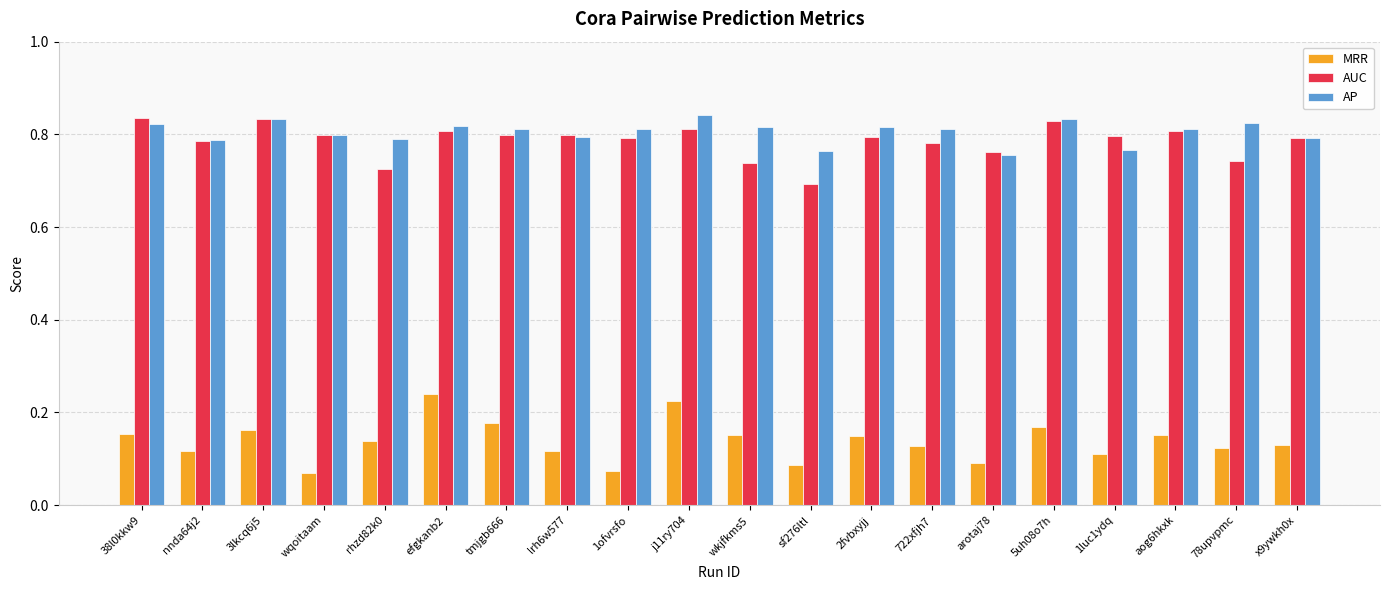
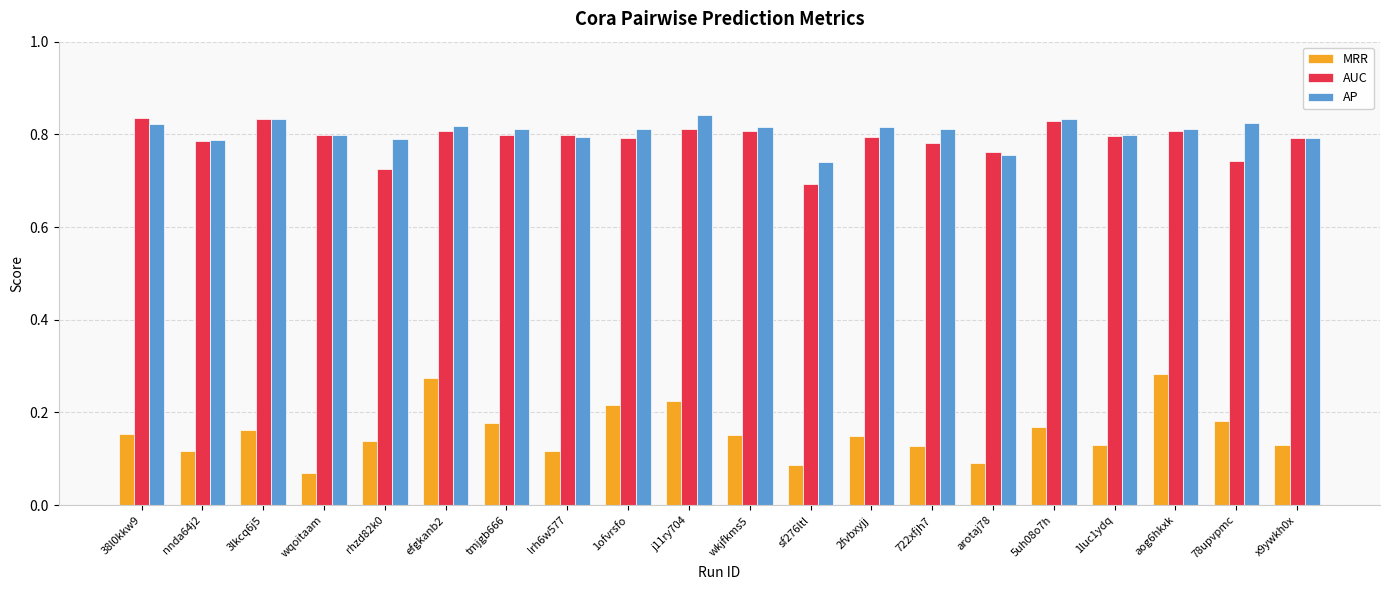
MRR, efgkanb2: 0.24 -> 0.28
MRR, 1ofvrsfo: 0.07 -> 0.22
AUC, wkjfkms5: 0.74 -> 0.81
AP, sf276ltl: 0.76 -> 0.74
MRR, 1luc1ydq: 0.11 -> 0.13
AP, 1luc1ydq: 0.77 -> 0.80
MRR, aog6hkxk: 0.15 -> 0.28
MRR, 78upvpmc: 0.12 -> 0.18
